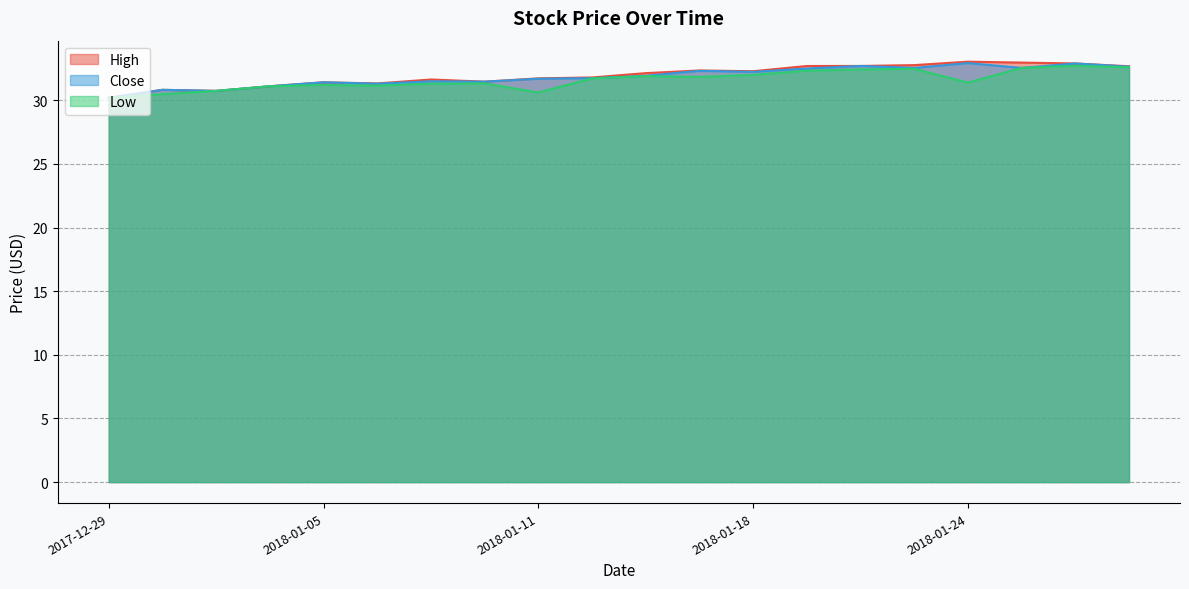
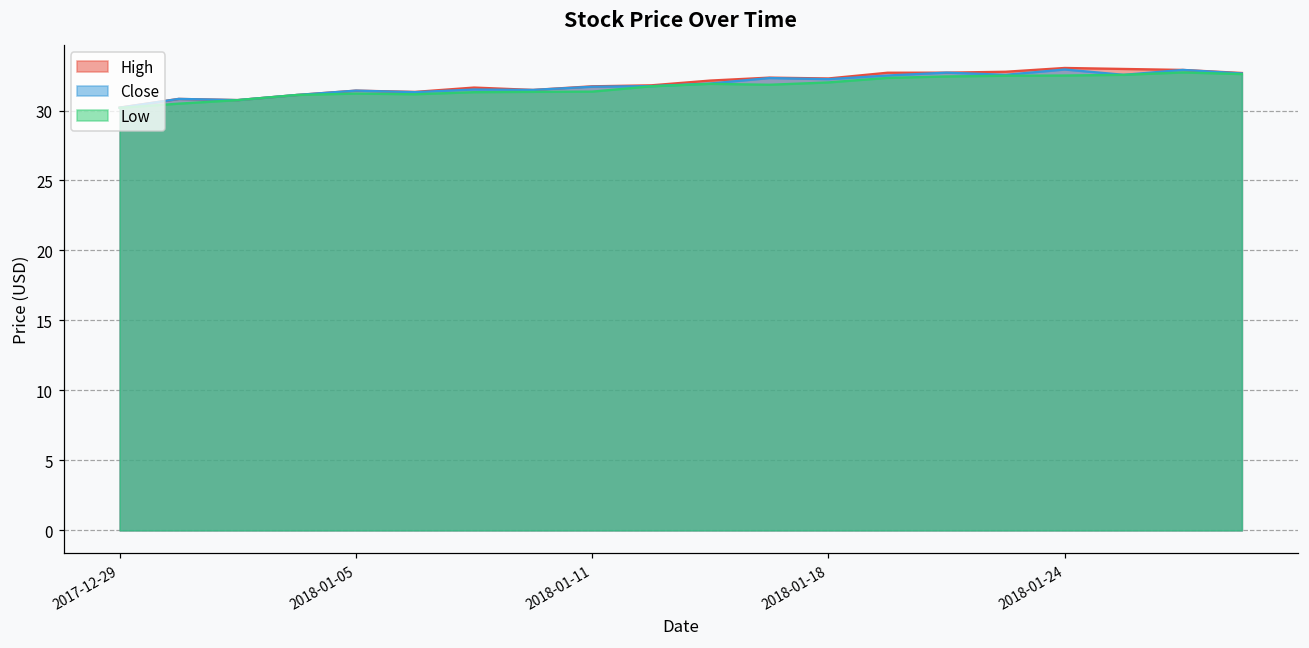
Low, 2018-01-11: 30.6 -> 31.4
Low, 2018-01-24: 31.4 -> 32.5
